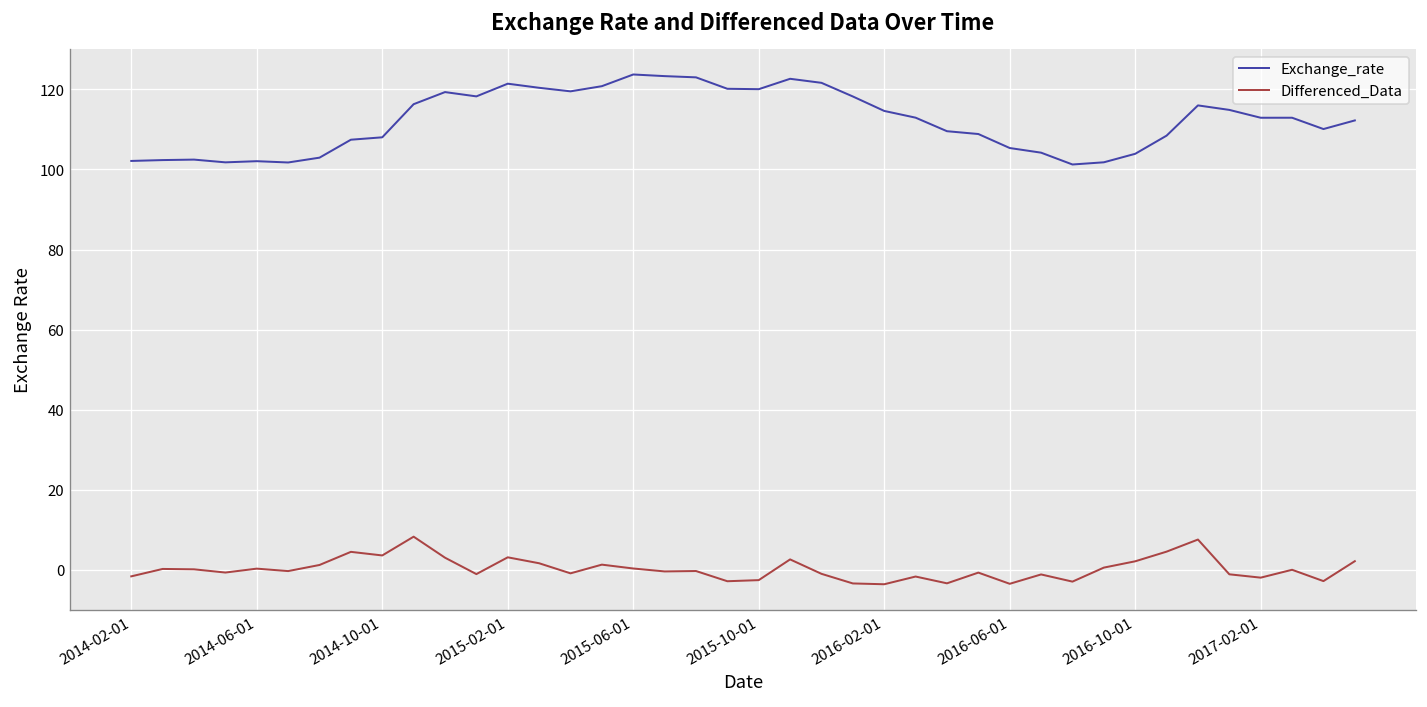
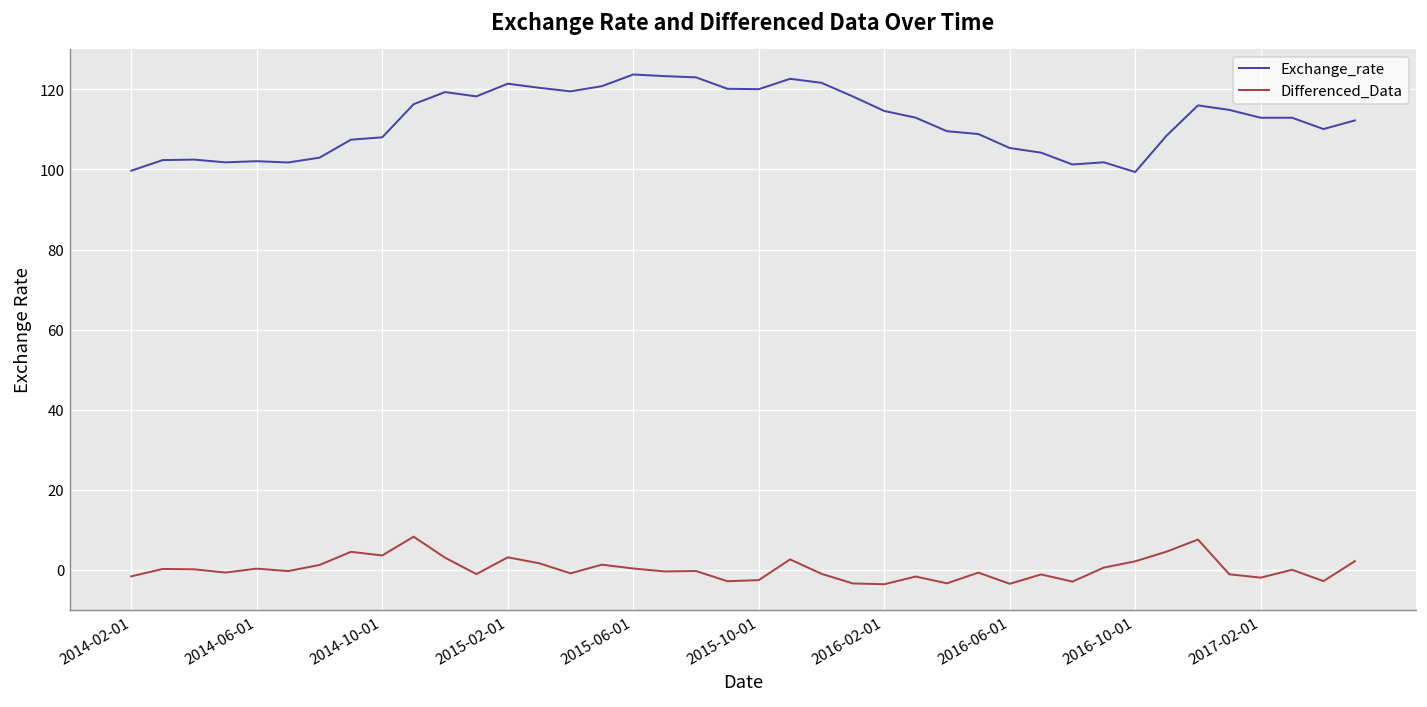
Exchange_rate, 2014-02-01: 102 -> 100
Exchange_rate, 2016-10-01: 104 -> 99
